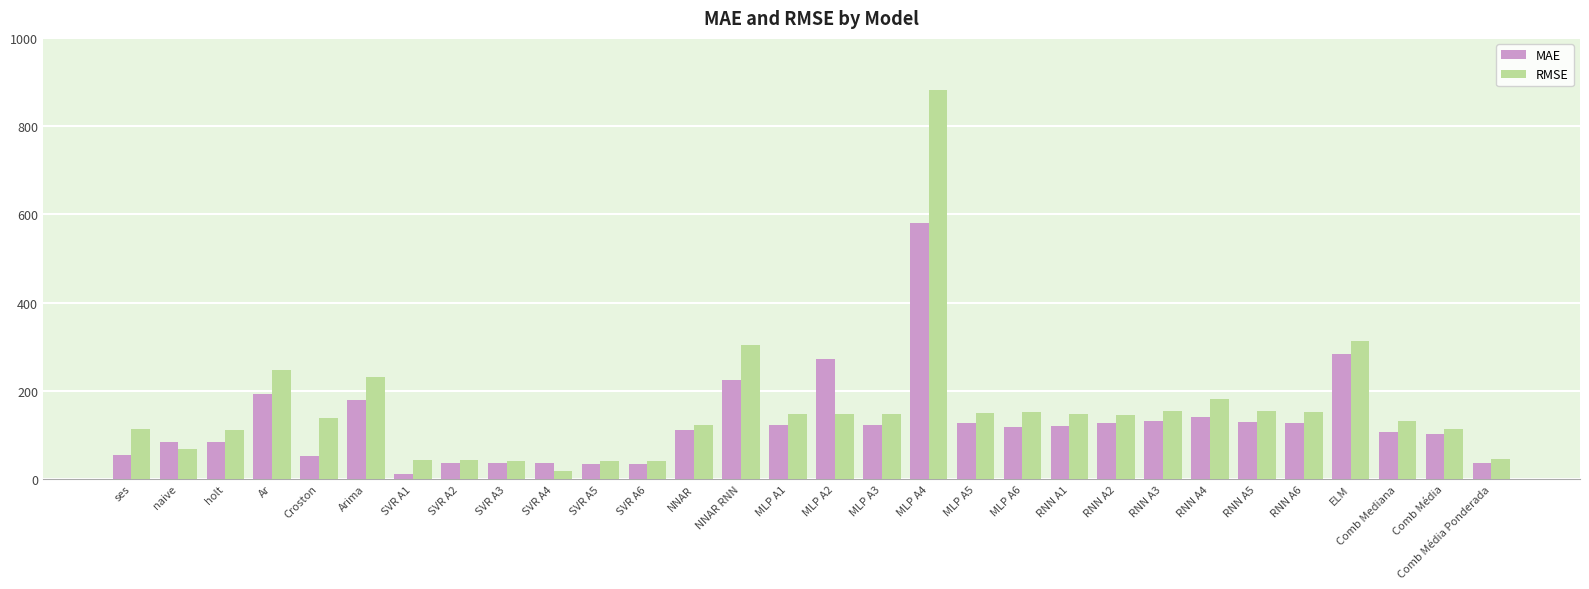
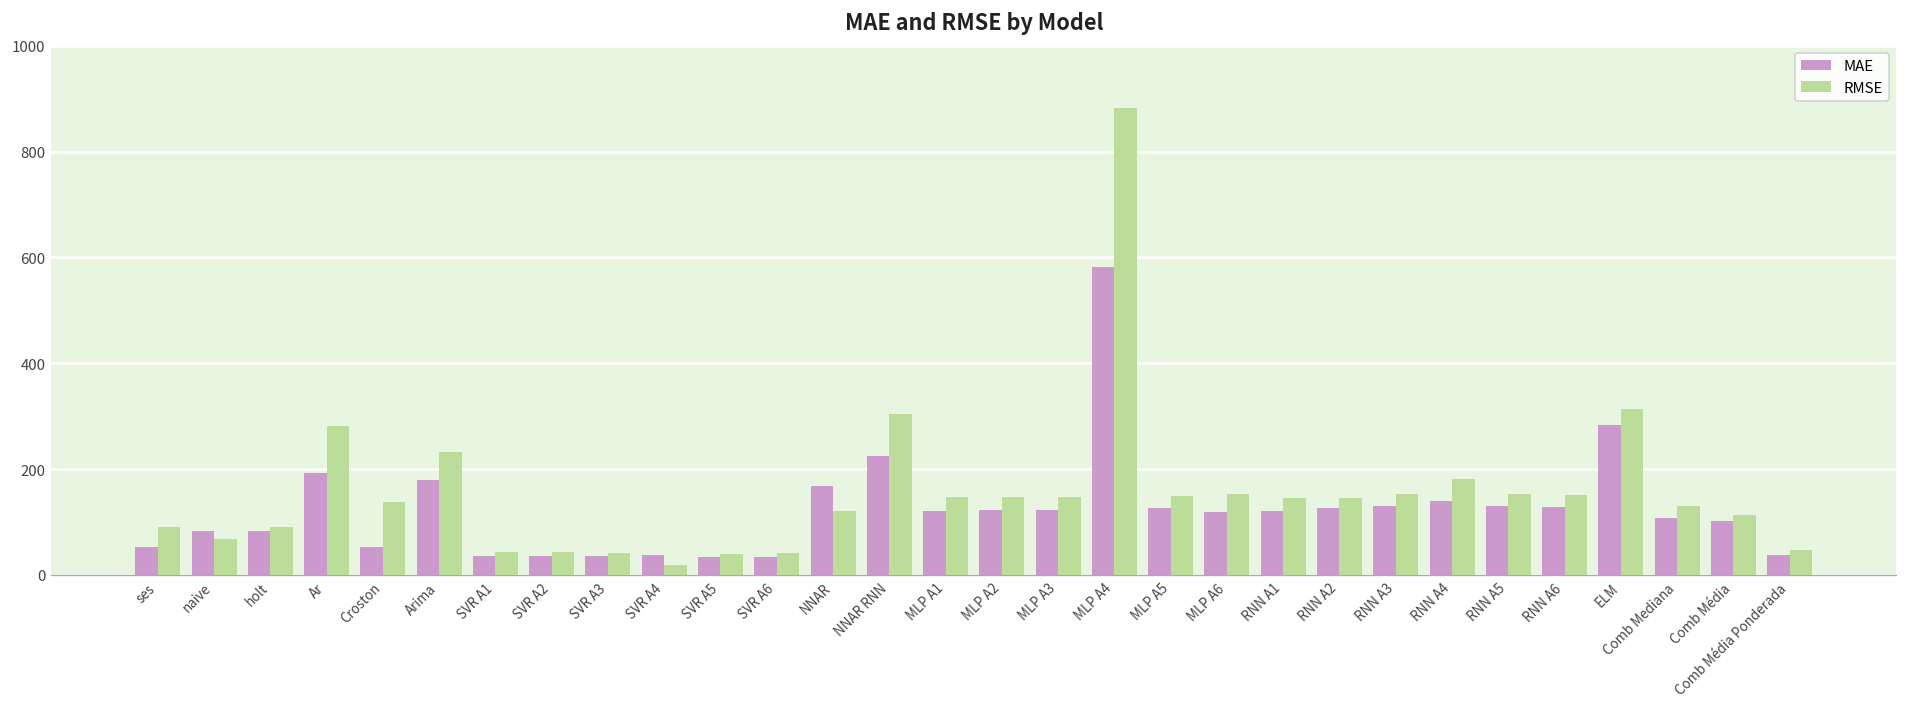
RMSE, ses: 110 -> 90
RMSE, holt: 110 -> 90
RMSE, Ar: 250 -> 280
MAE, SVR A1: 10 -> 40
MAE, NNAR: 110 -> 170
MAE, MLP A2: 270 -> 120
